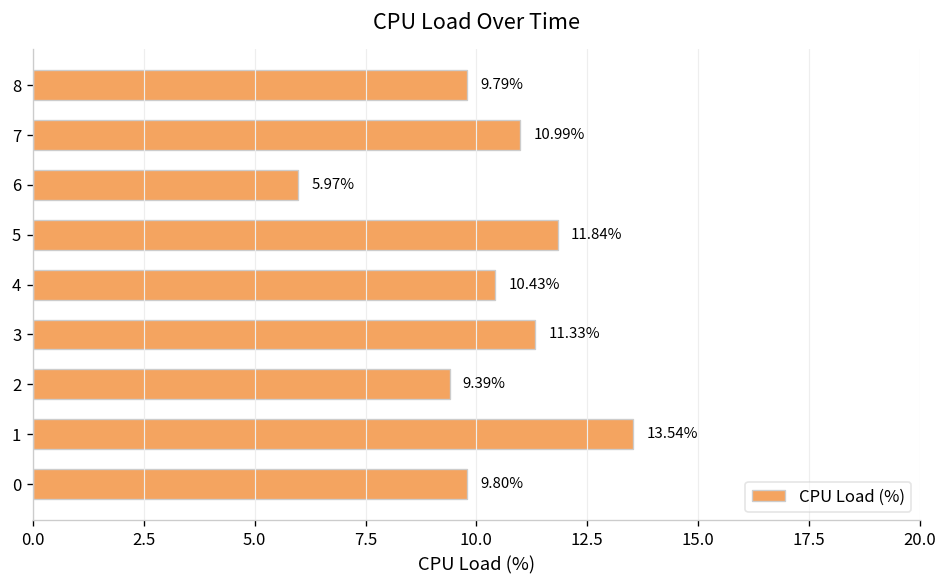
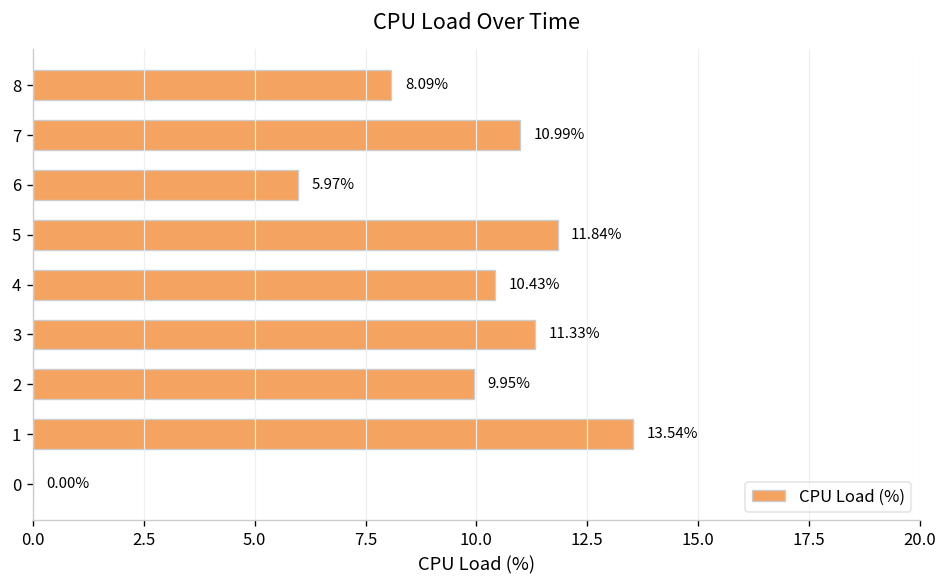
8: 9.79% -> 8.09%
2: 9.39% -> 9.95%
0: 9.80% -> 0.00%
